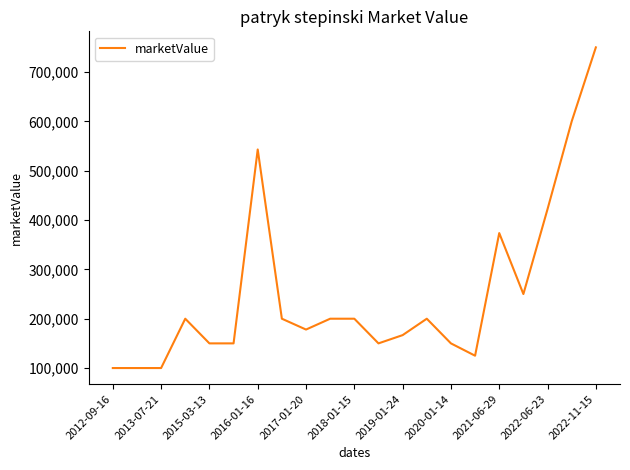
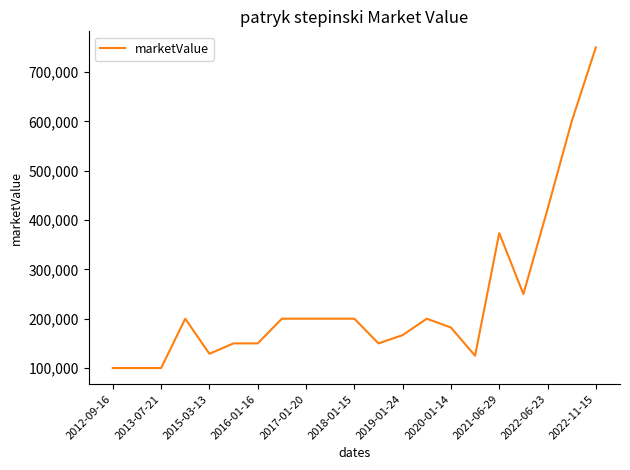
2015-03-13: 150,000 -> 130,000
2016-01-16: 540,000 -> 150,000
2017-01-20: 180,000 -> 200,000
2020-01-14: 150,000 -> 180,000
